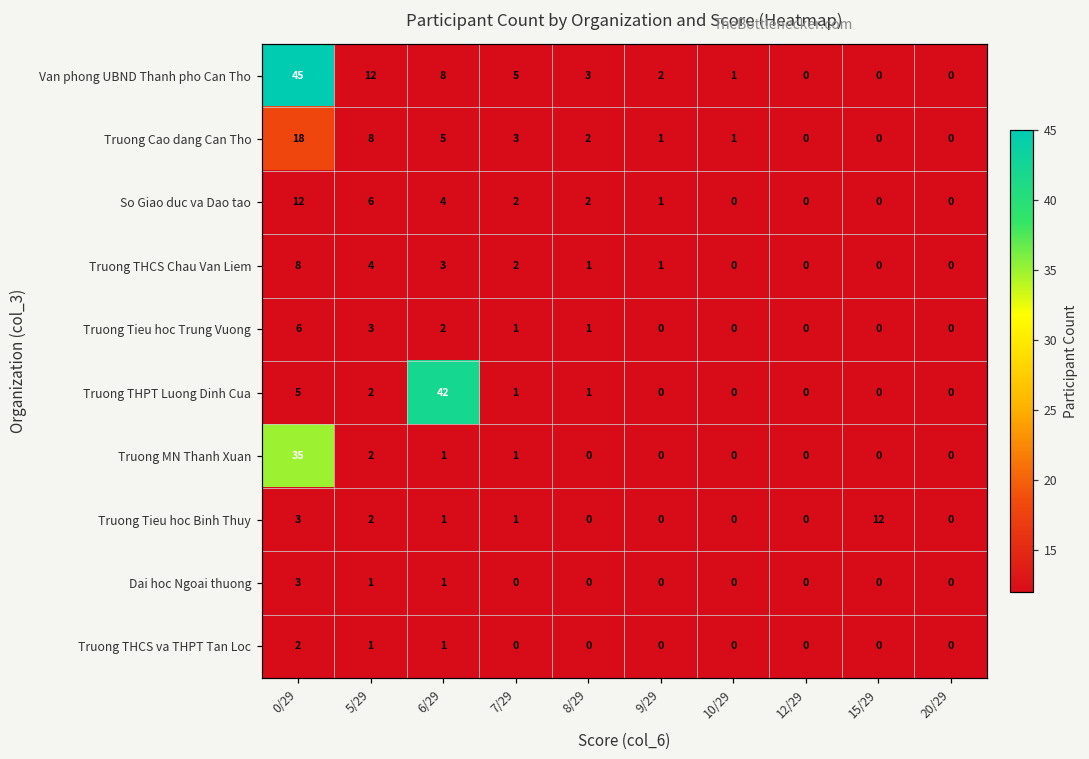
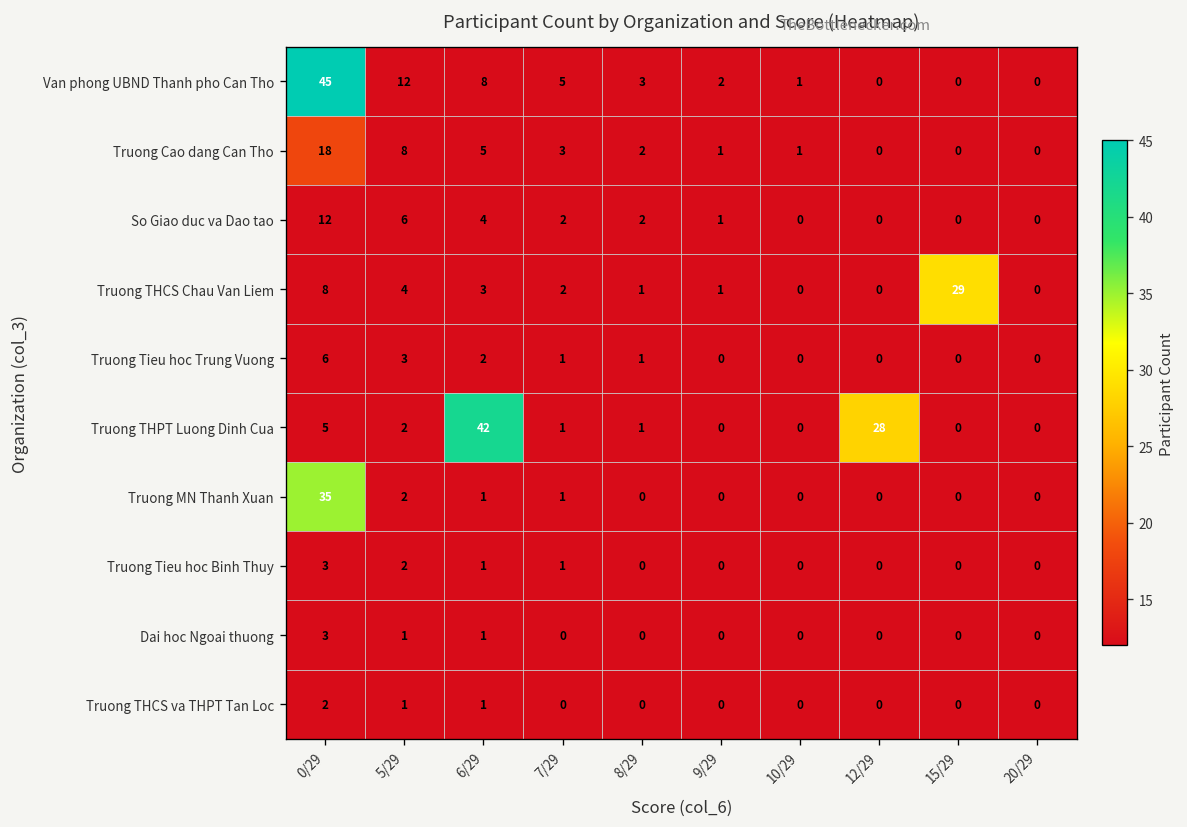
Truong THCS Chau Van Liem, 15/29: 0 -> 29
Truong THPT Luong Dinh Cua, 12/29: 0 -> 28
Truong Tieu hoc Binh Thuy, 15/29: 12 -> 0
